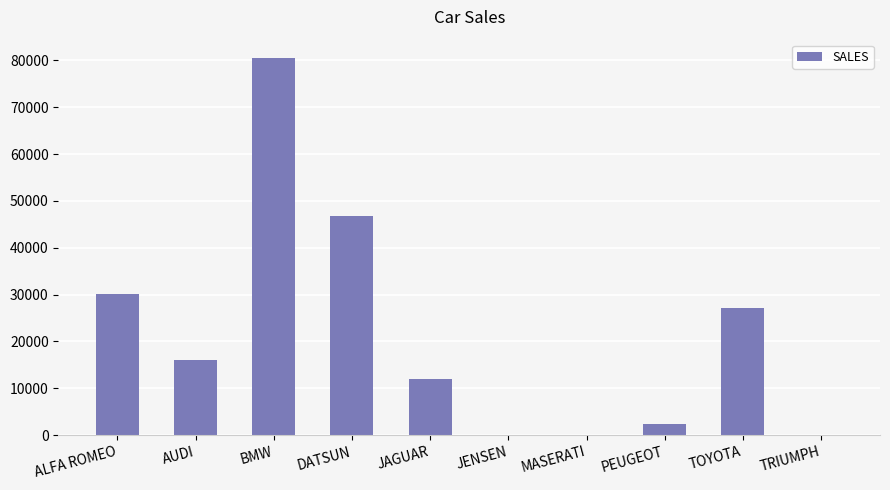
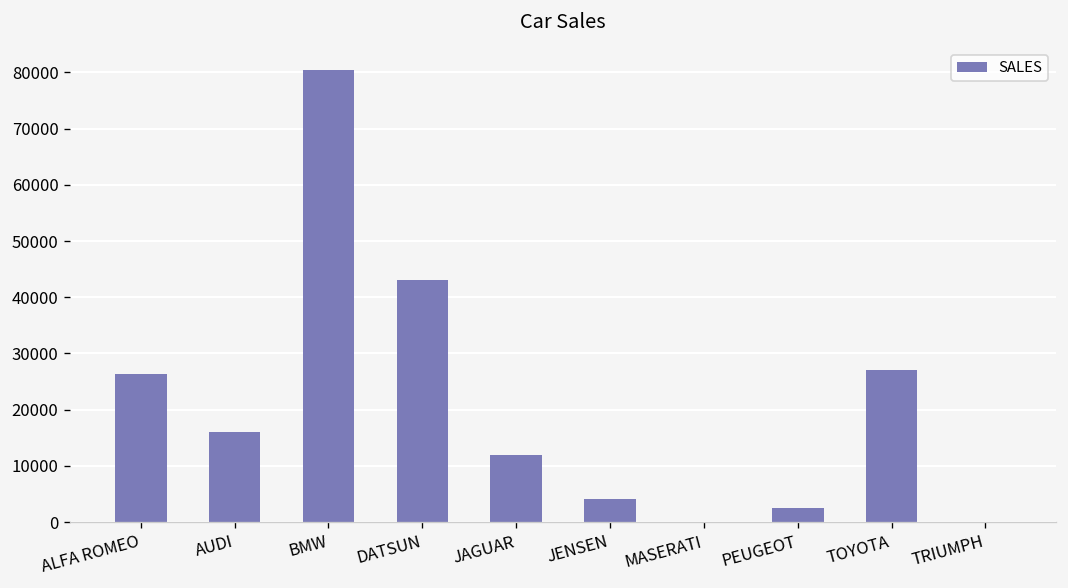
ALFA ROMEO: 30000 -> 26000
DATSUN: 47000 -> 43000
JENSEN: 0 -> 4000
